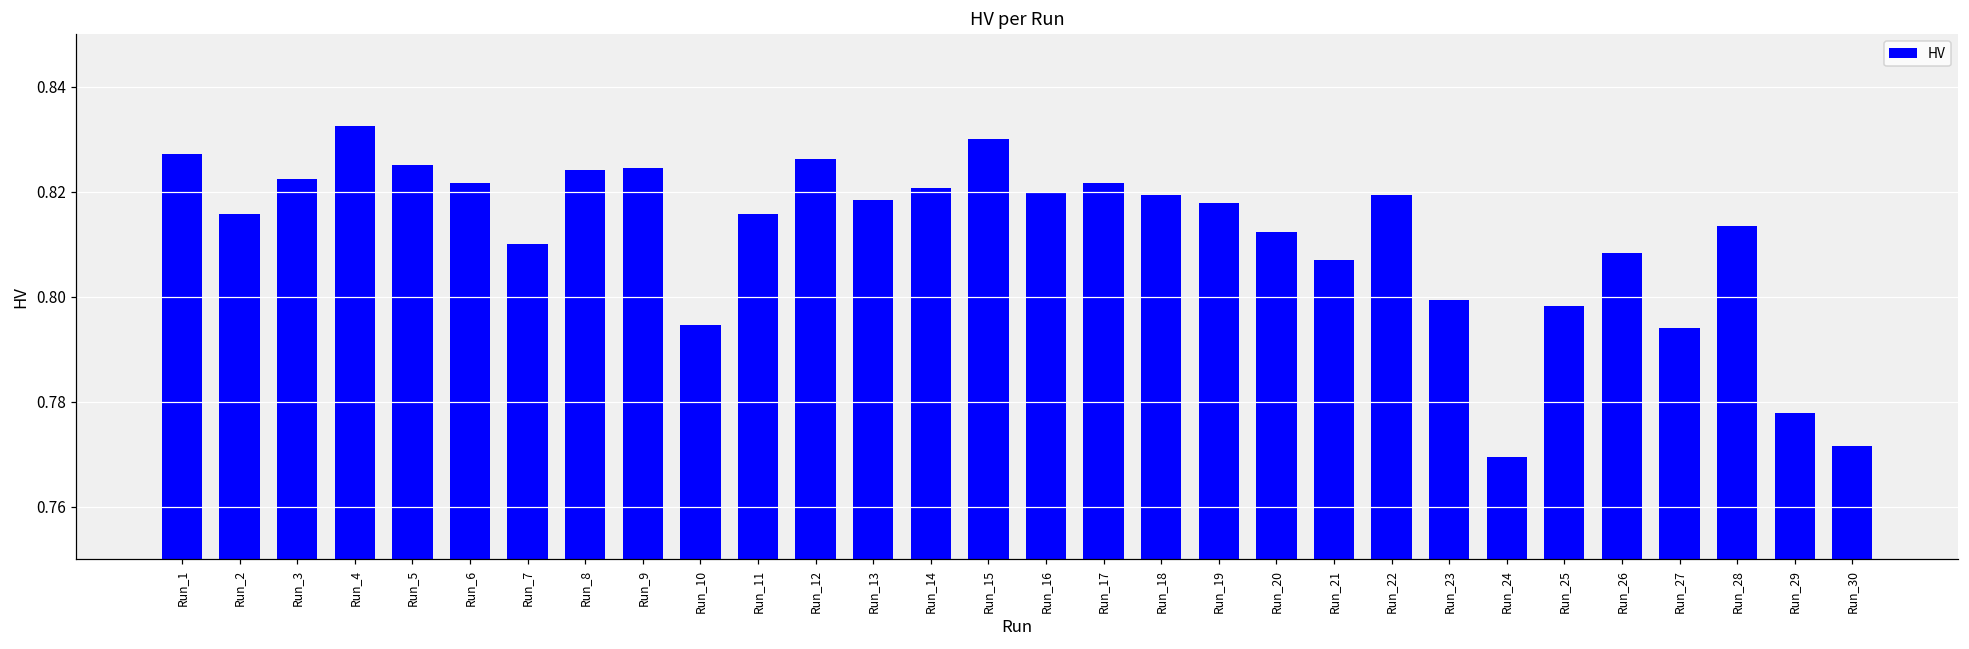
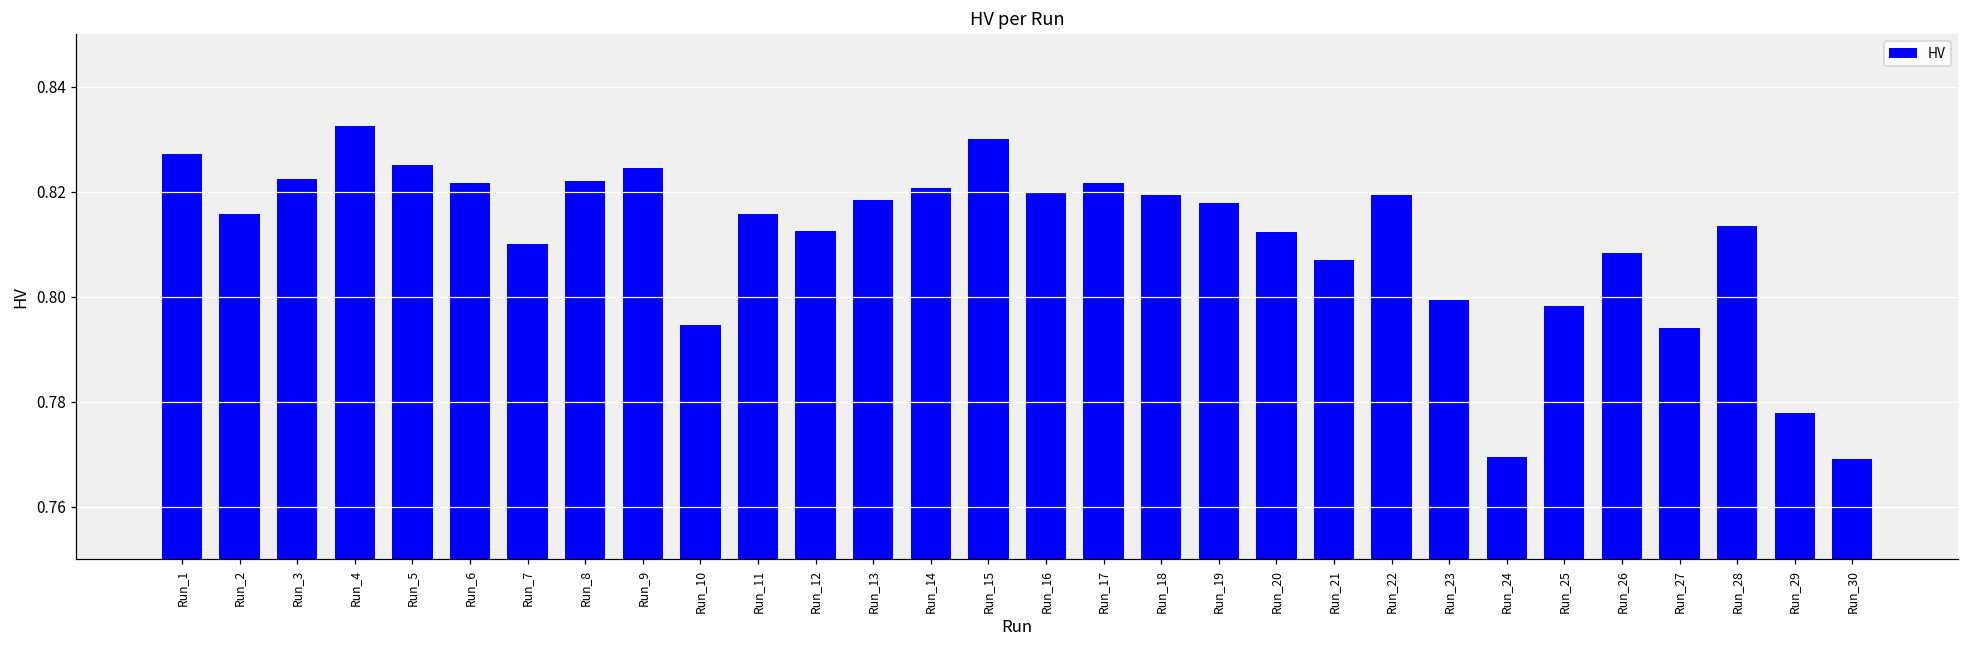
Run_8: 0.824 -> 0.822
Run_12: 0.826 -> 0.813
Run_30: 0.772 -> 0.769
